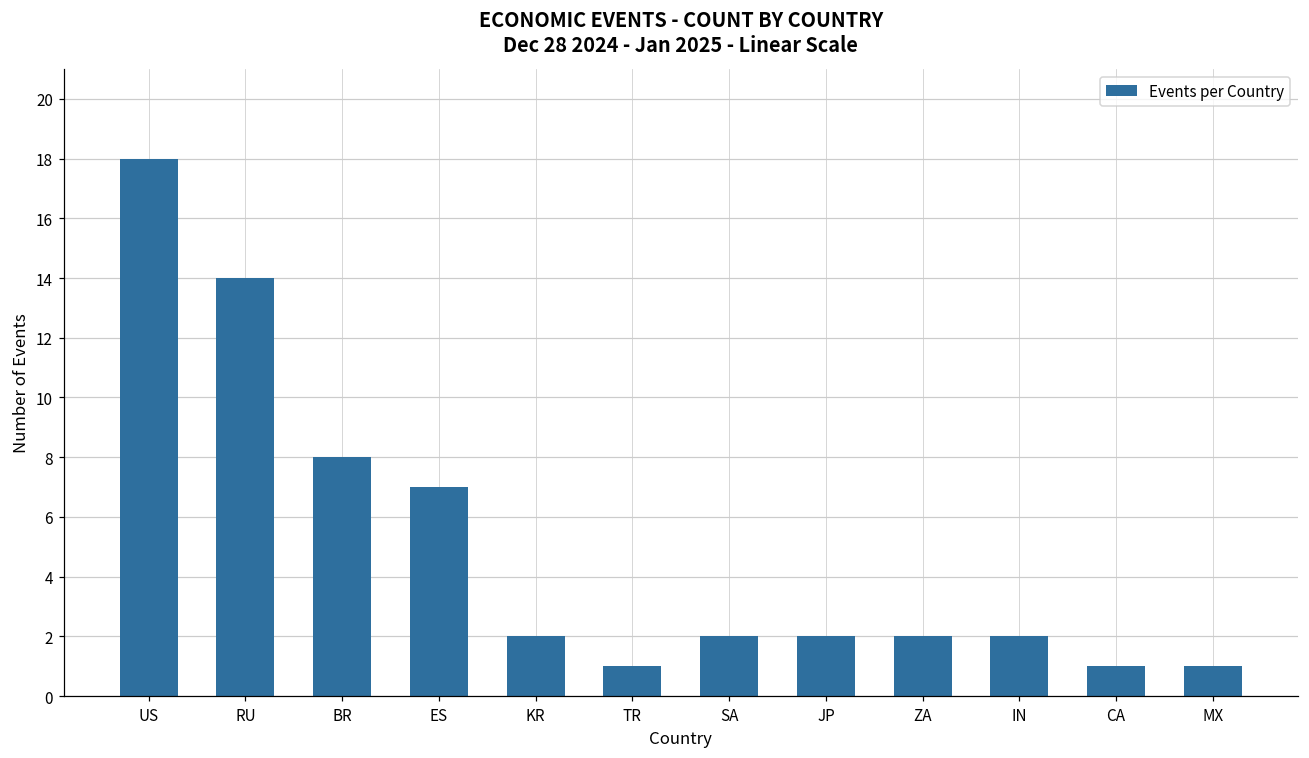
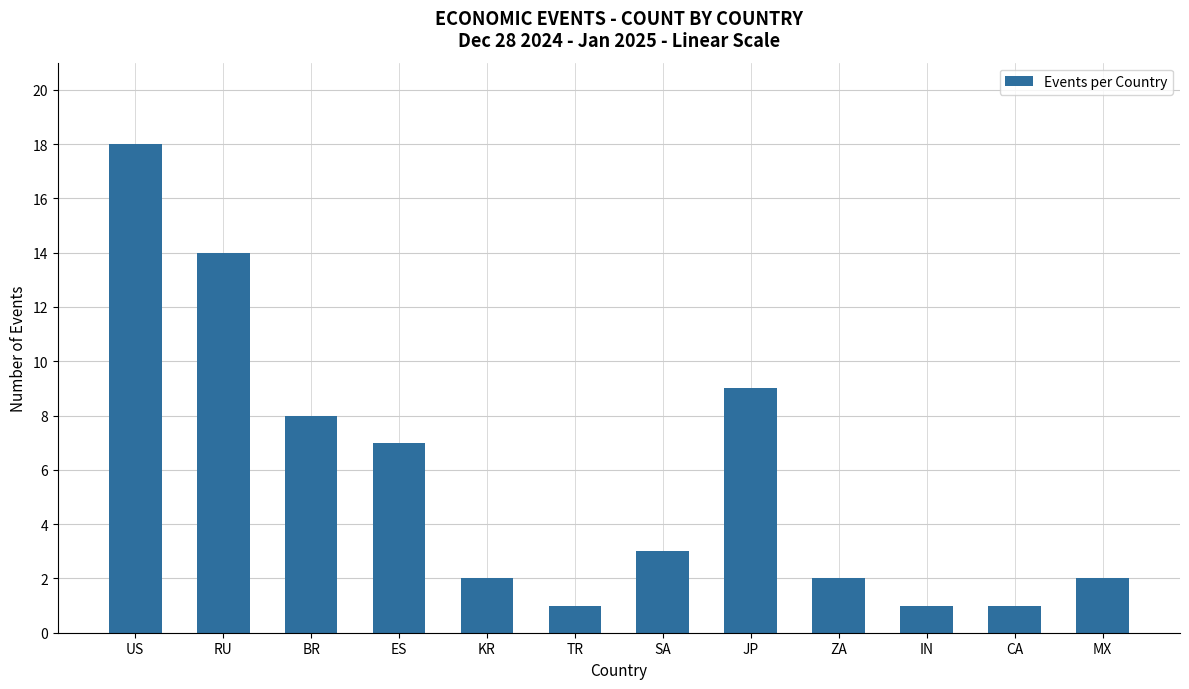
SA: 2 -> 3
JP: 2 -> 9
IN: 2 -> 1
MX: 1 -> 2
